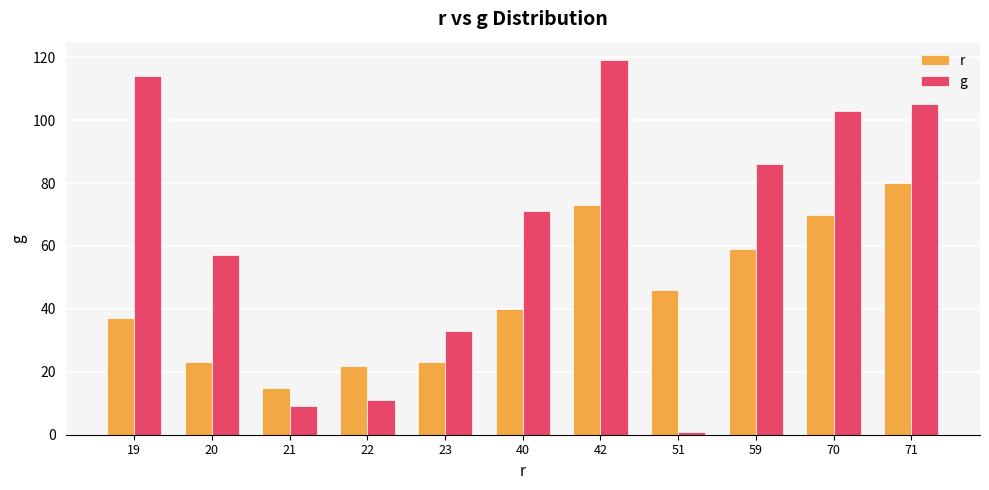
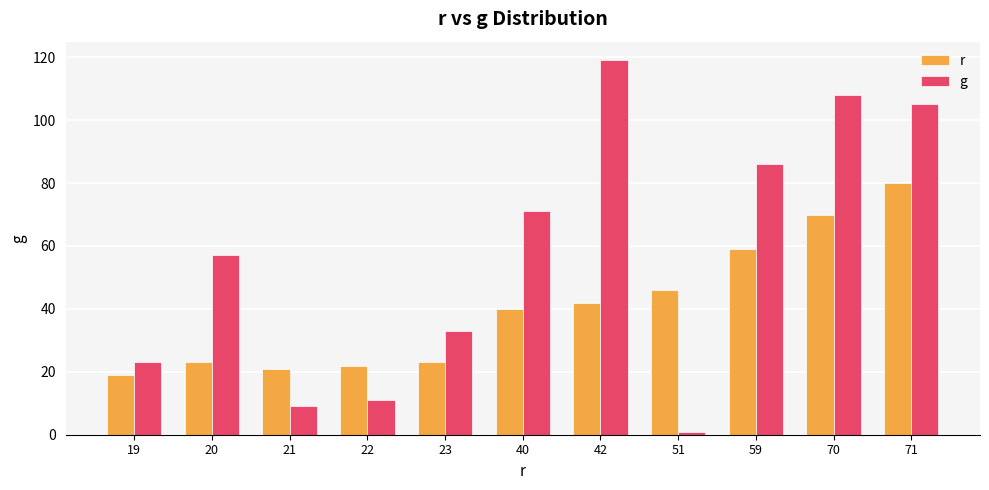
r, 19: 37 -> 19
g, 19: 114 -> 23
r, 21: 15 -> 21
r, 42: 73 -> 42
g, 70: 103 -> 108
